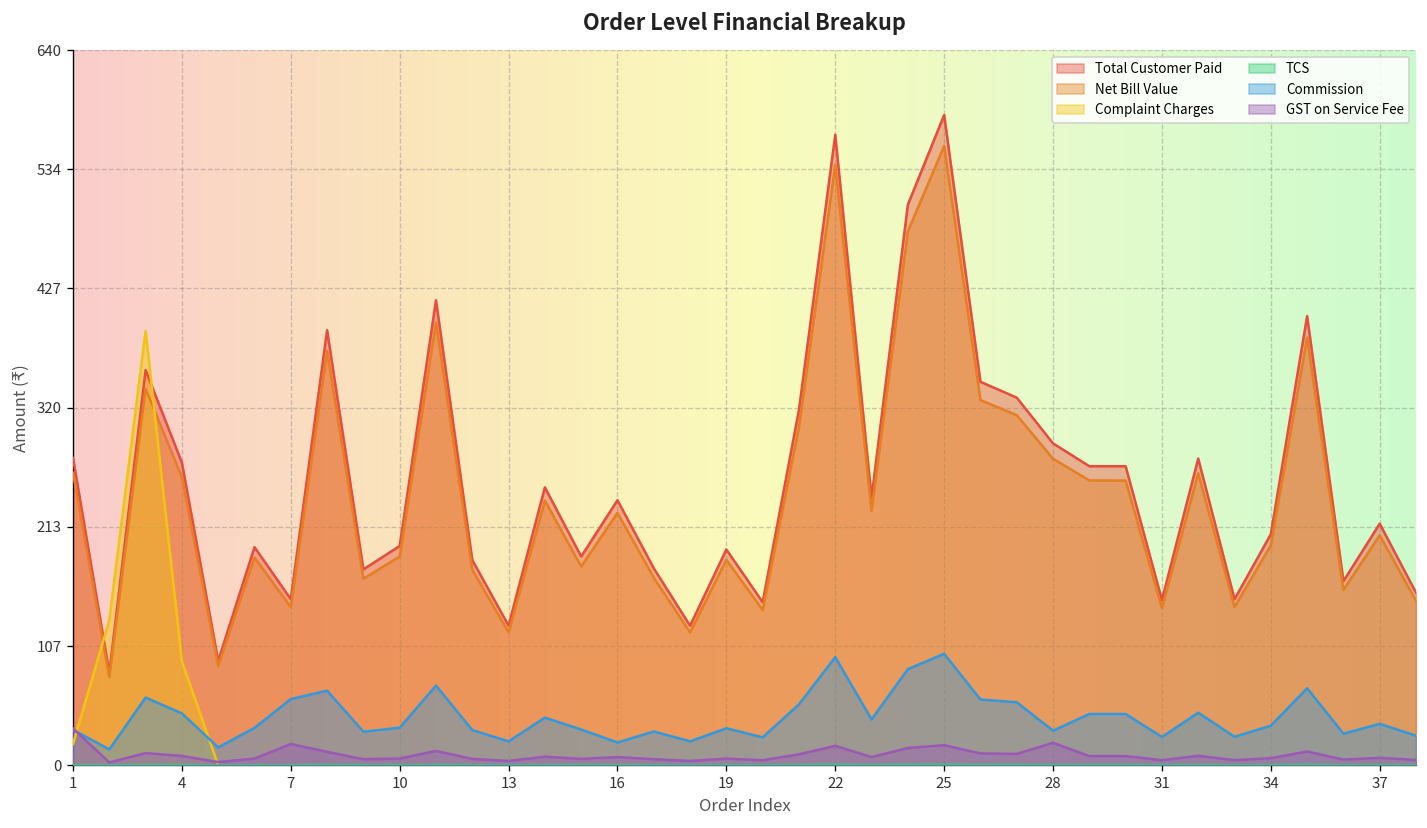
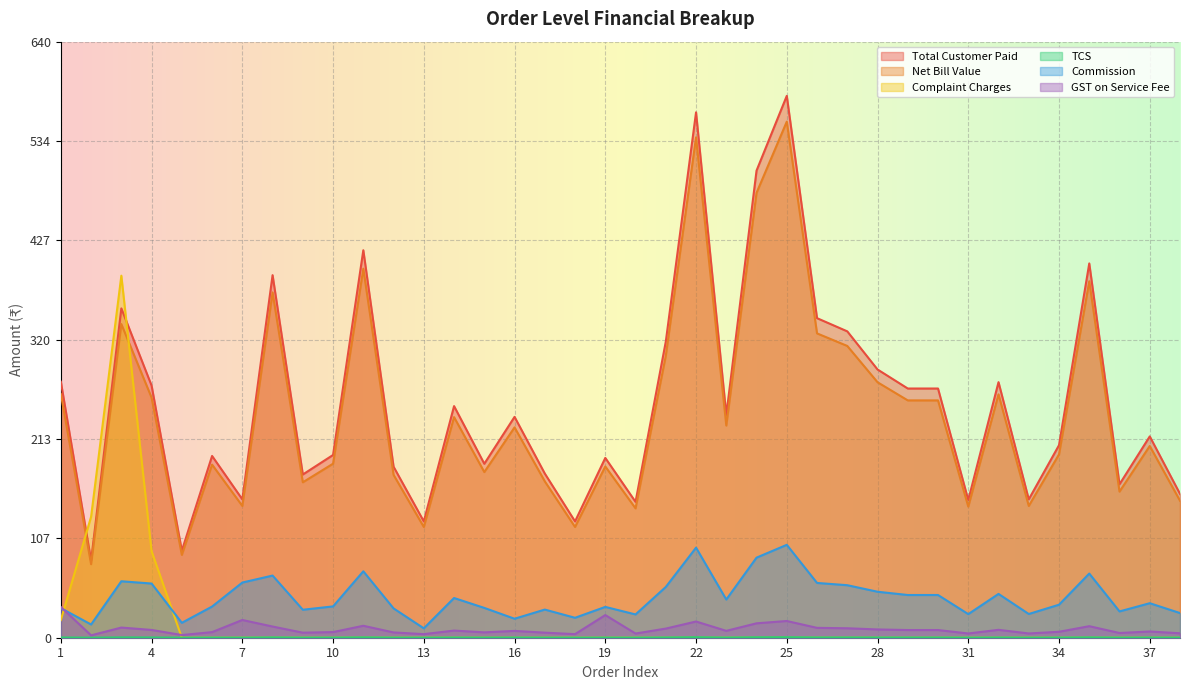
Commission, 4: 50 -> 60
Commission, 13: 20 -> 10
GST on Service Fee, 19: 10 -> 20
Commission, 28: 30 -> 50
GST on Service Fee, 28: 20 -> 10
